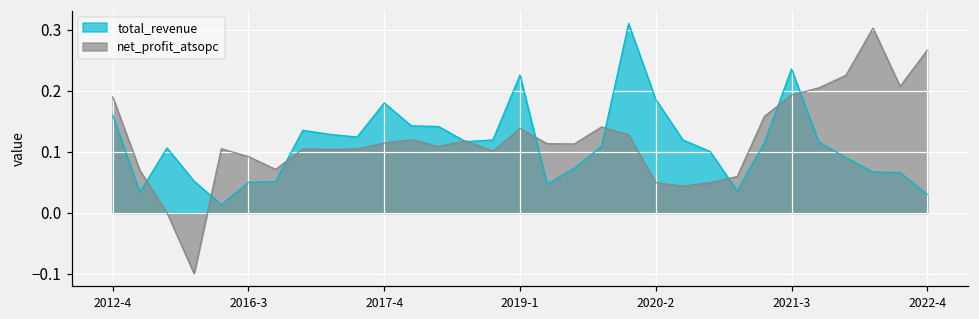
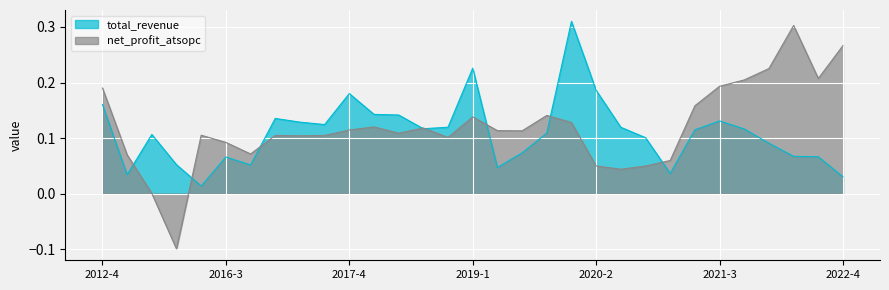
total_revenue, 2016-3: 0.05 -> 0.07
total_revenue, 2021-3: 0.24 -> 0.13
